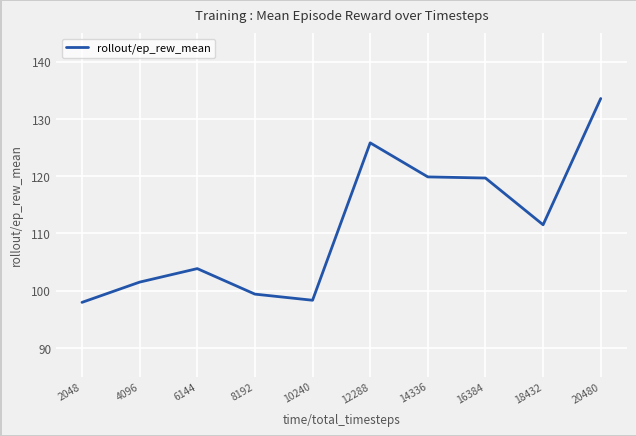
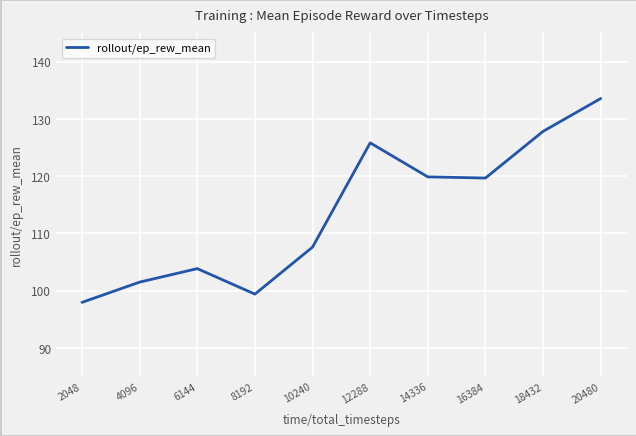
10240: 98 -> 108
18432: 112 -> 128
